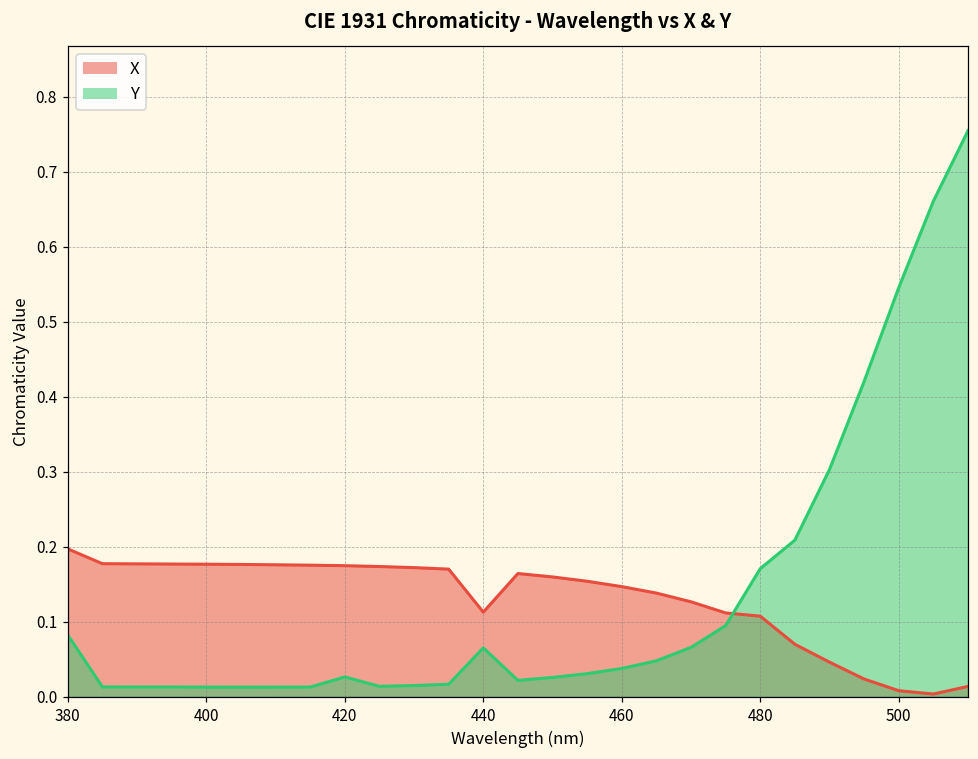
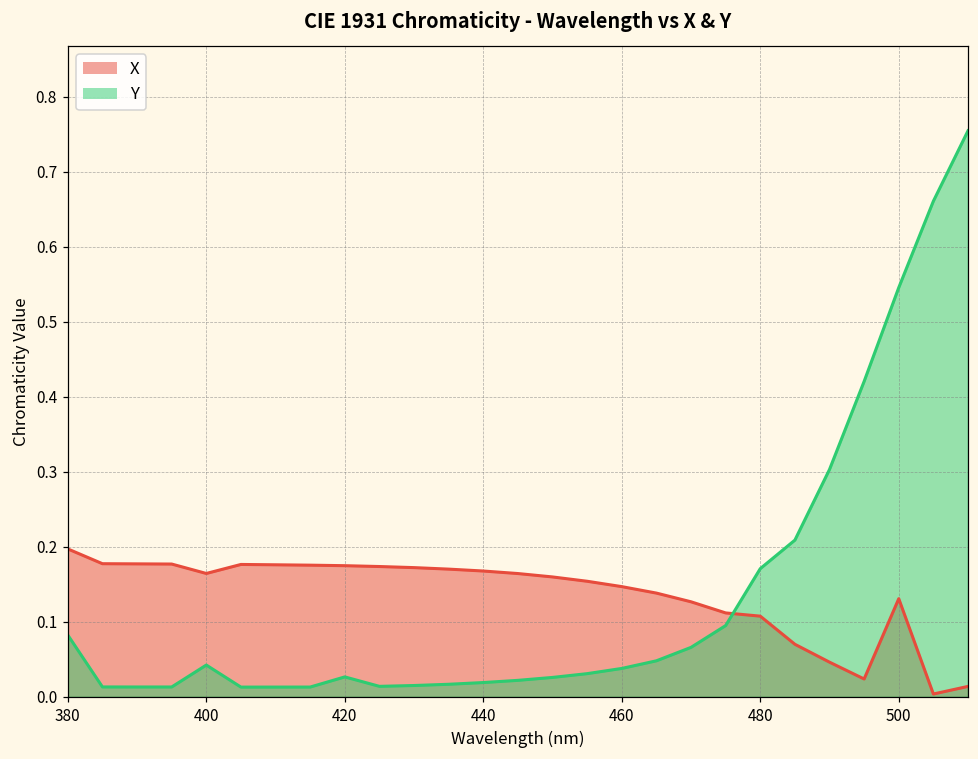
X, 400: 0.18 -> 0.16
Y, 400: 0.01 -> 0.04
X, 440: 0.11 -> 0.17
Y, 440: 0.07 -> 0.02
X, 500: 0.01 -> 0.13
